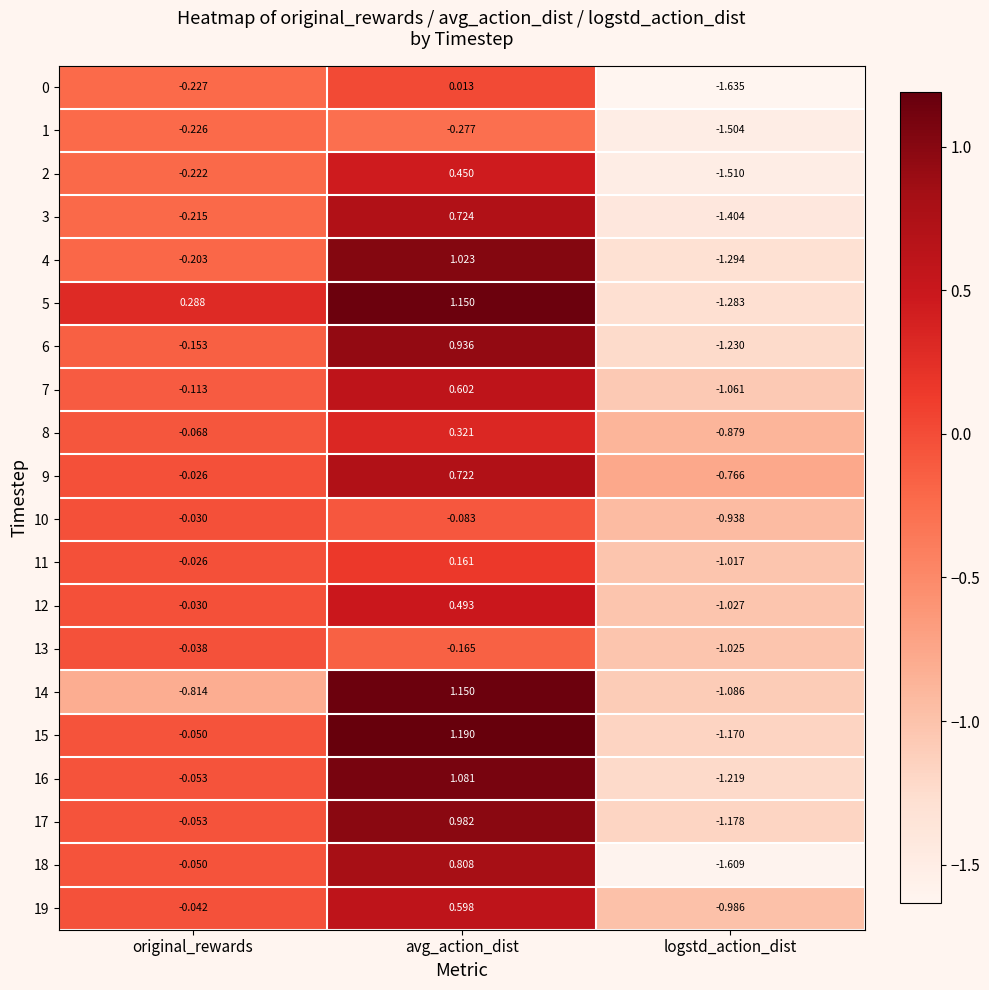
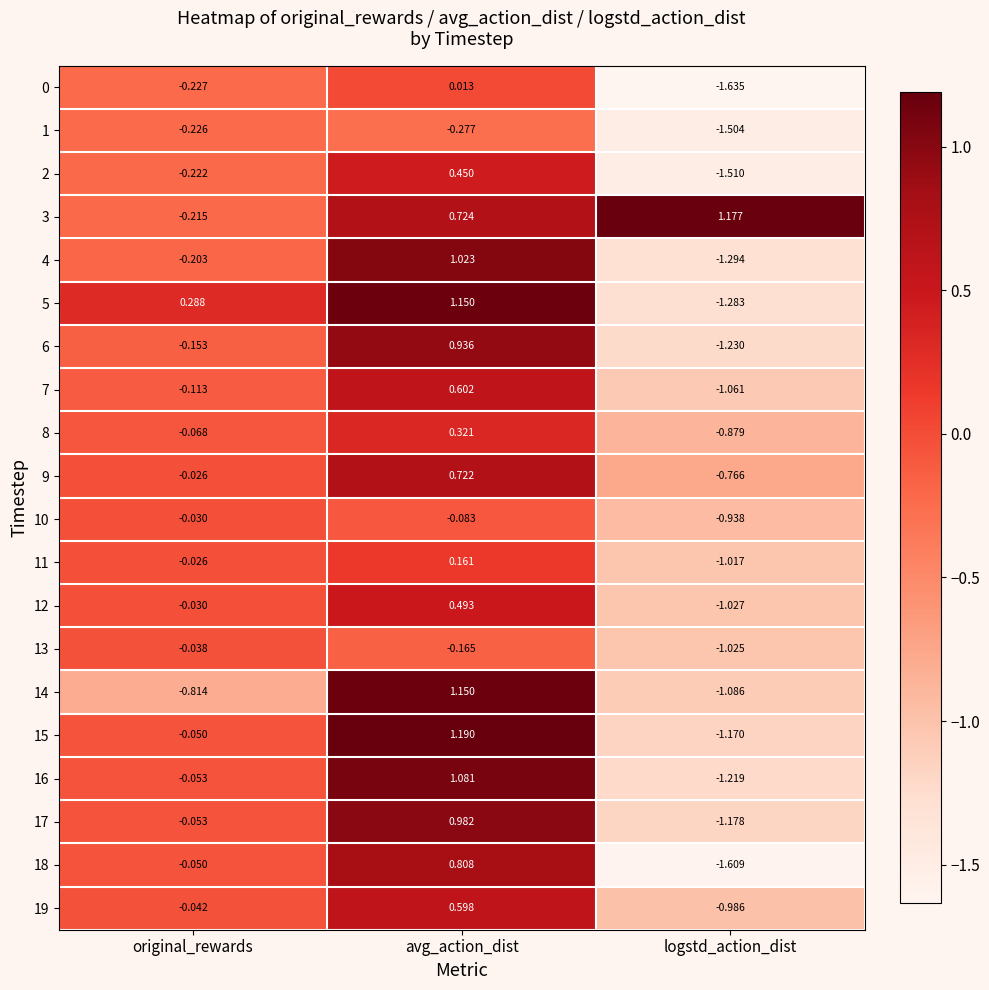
3, logstd_action_dist: -1.404 -> 1.177
